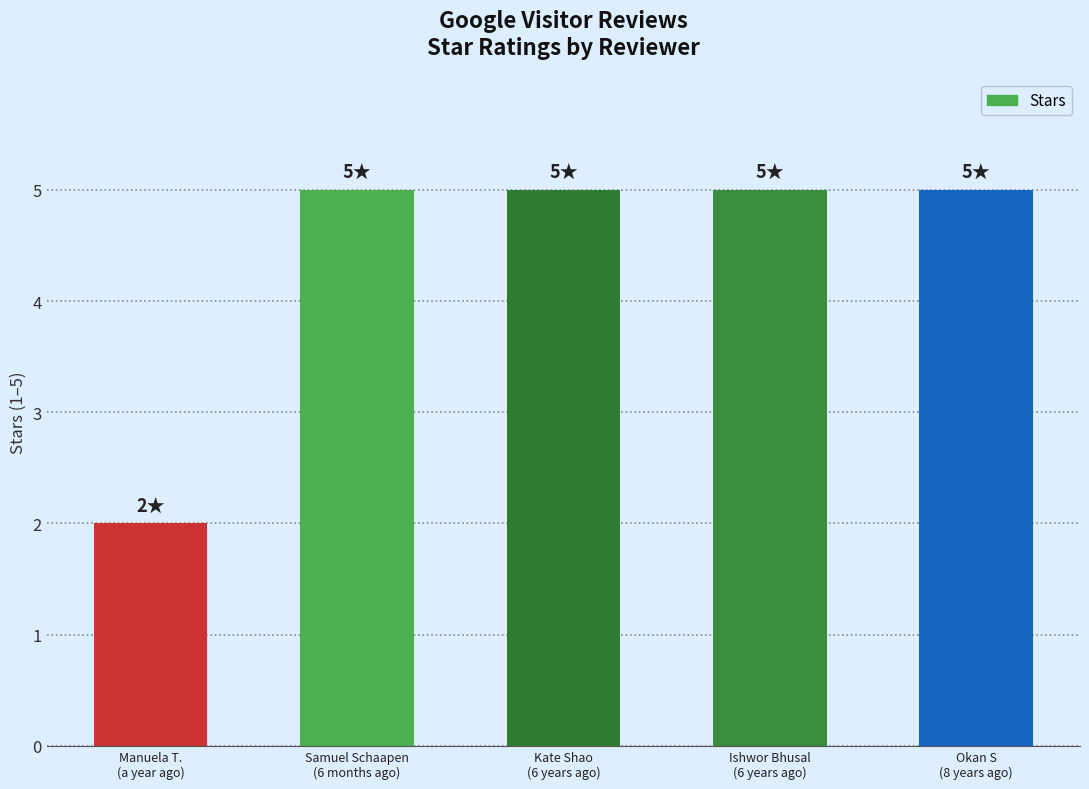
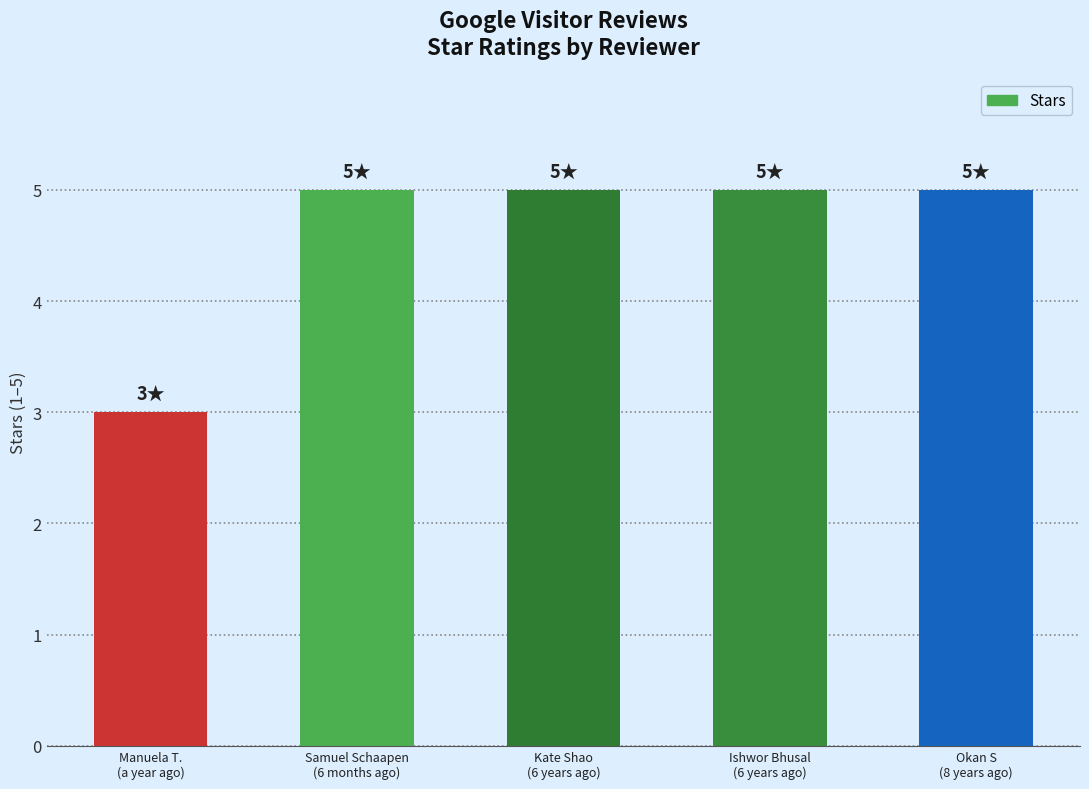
Manuela T. (a year ago): 2★ -> 3★
